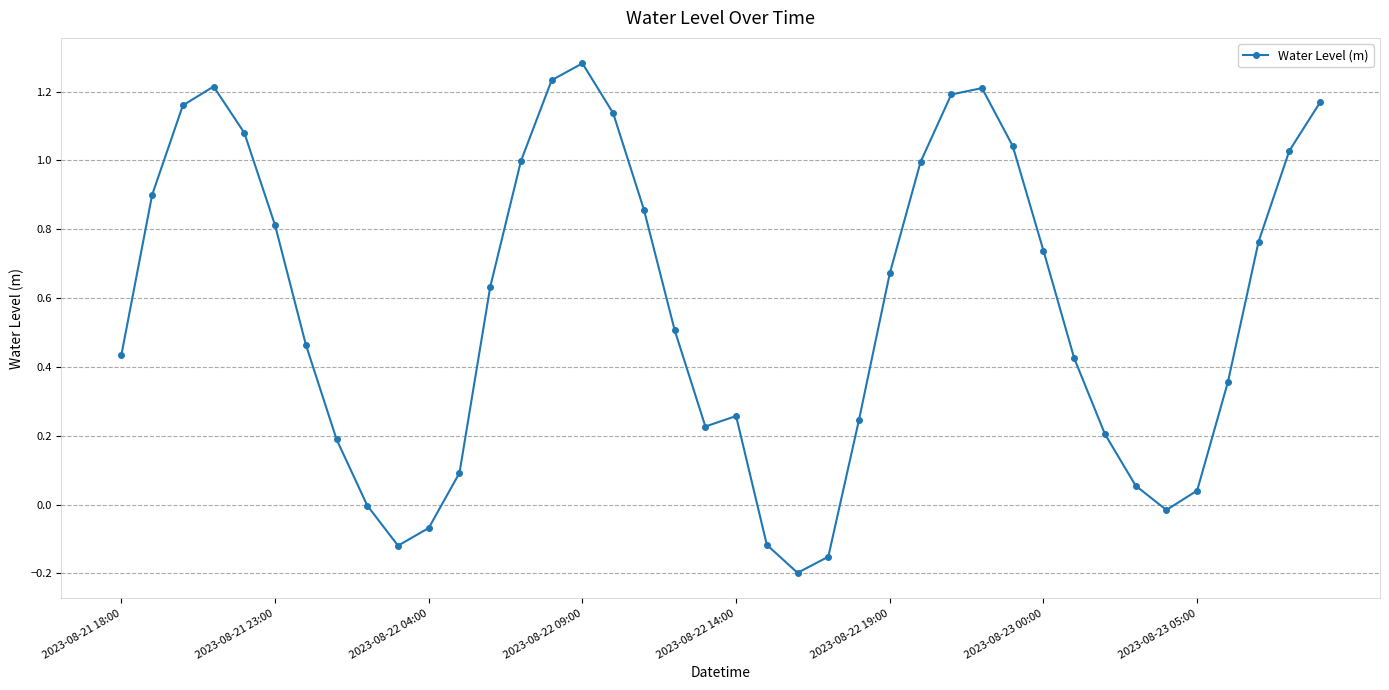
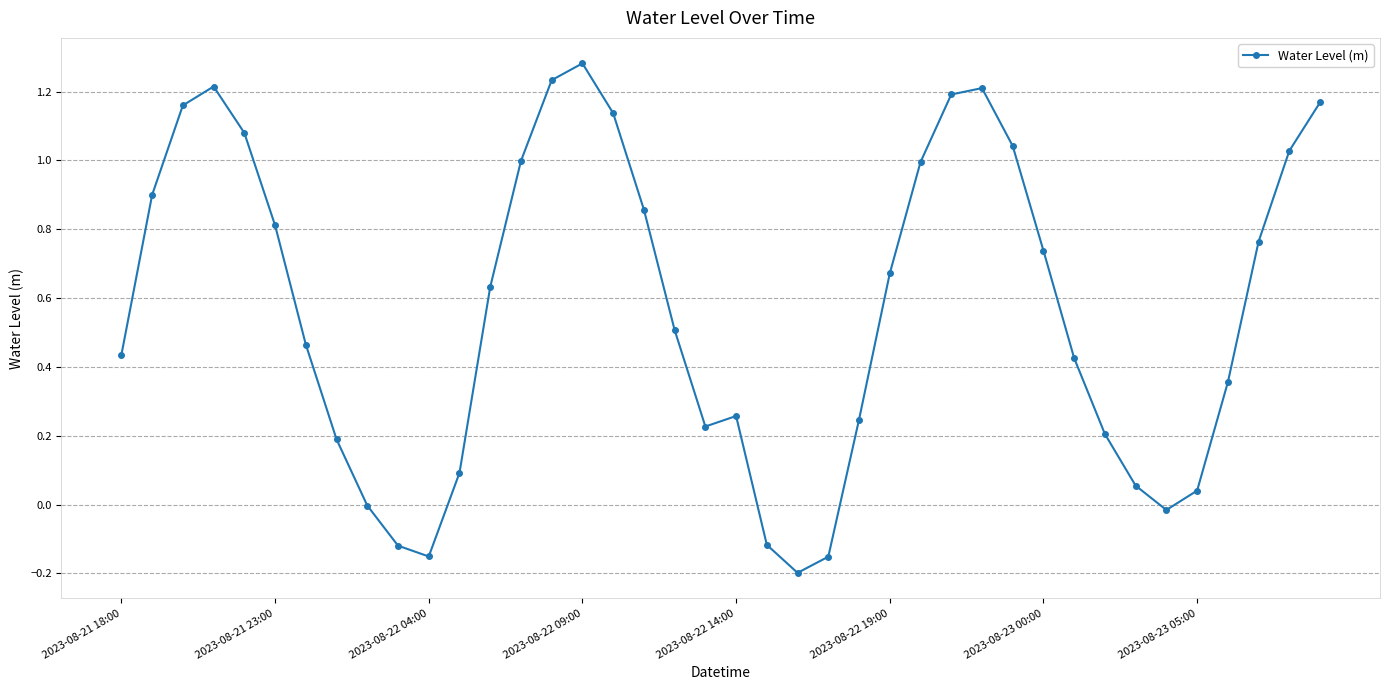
2023-08-22 04:00: -0.07 -> -0.15
